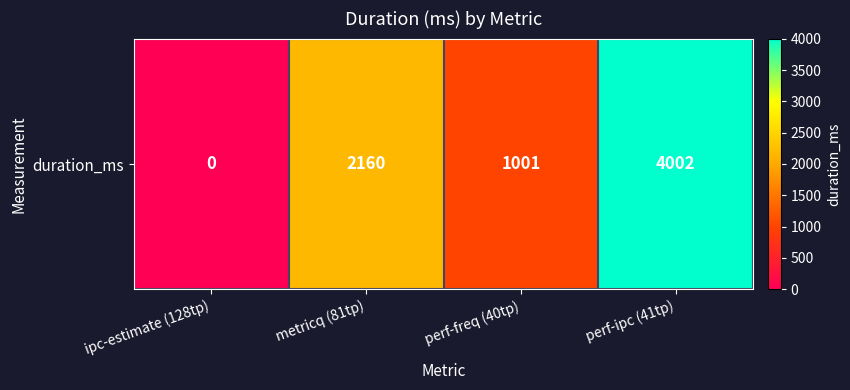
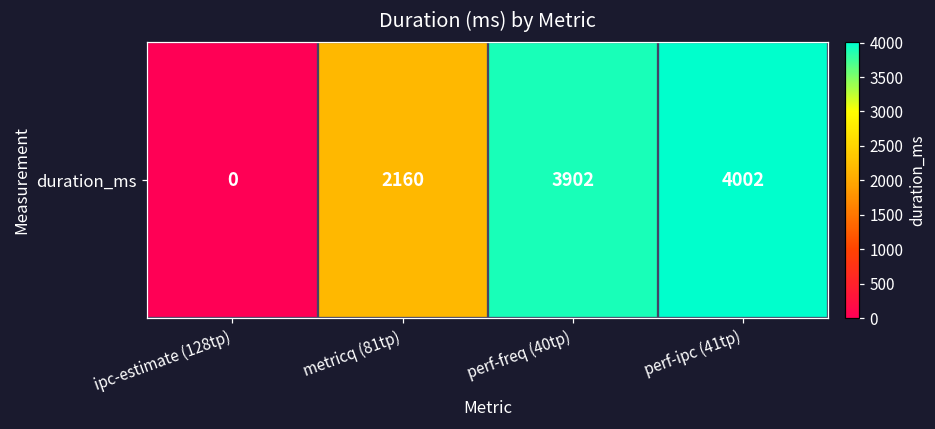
duration_ms, perf-freq (40tp): 1001 -> 3902
